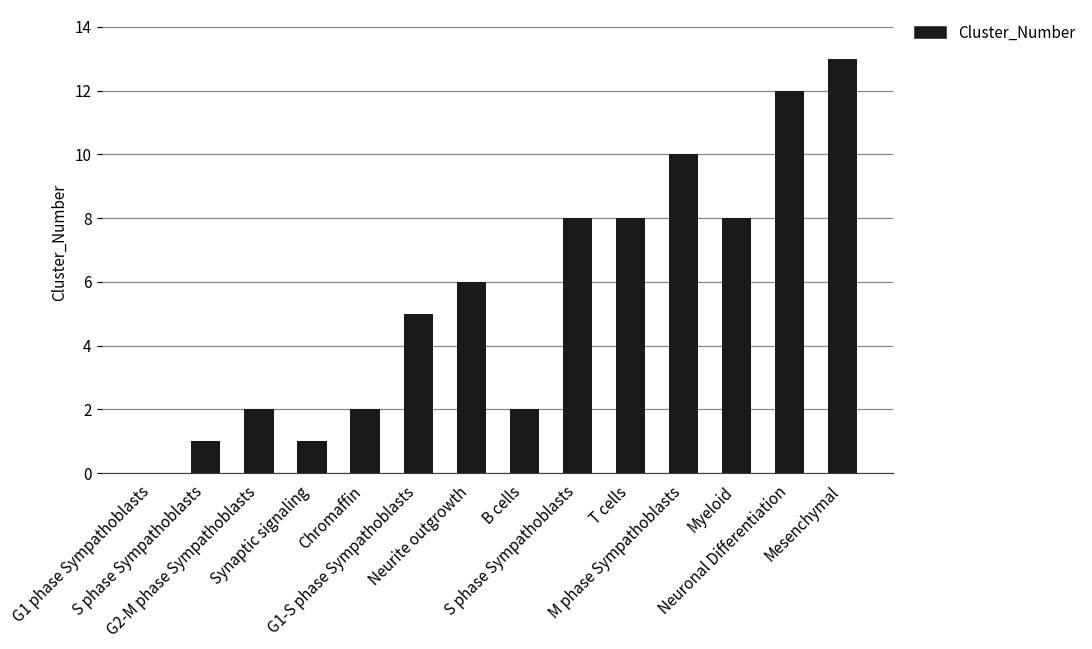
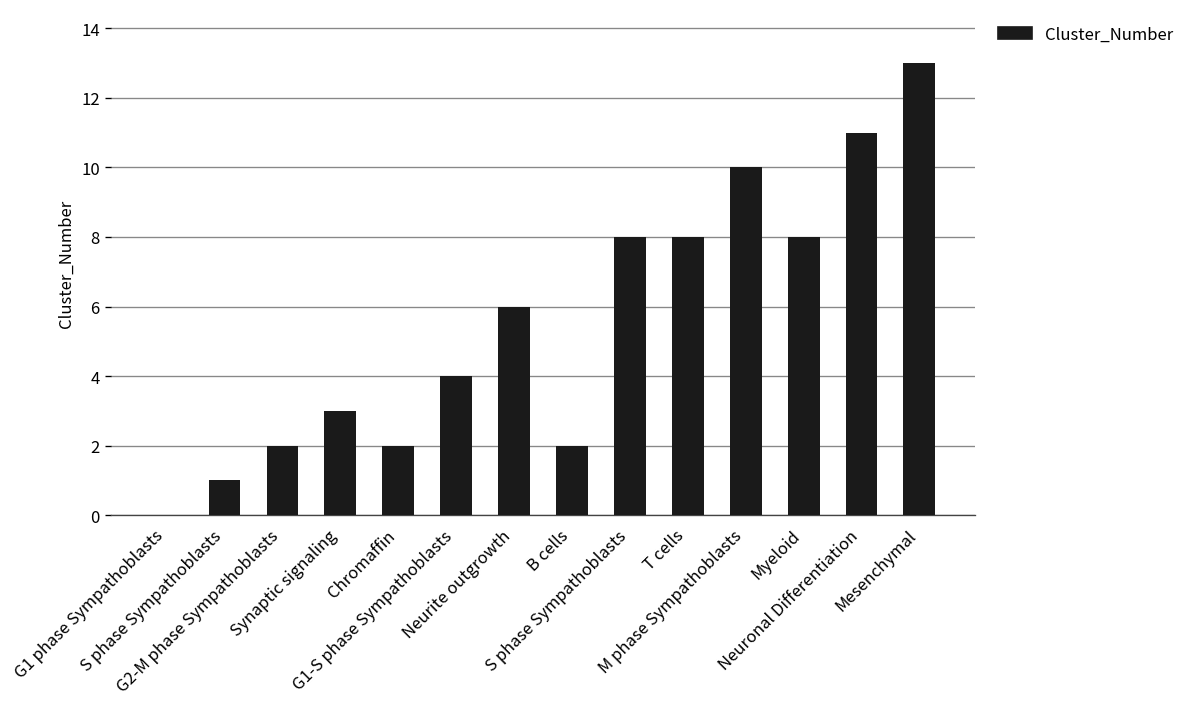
Synaptic signaling: 1 -> 3
G1-S phase Sympathoblasts: 5 -> 4
Neuronal Differentiation: 12 -> 11
